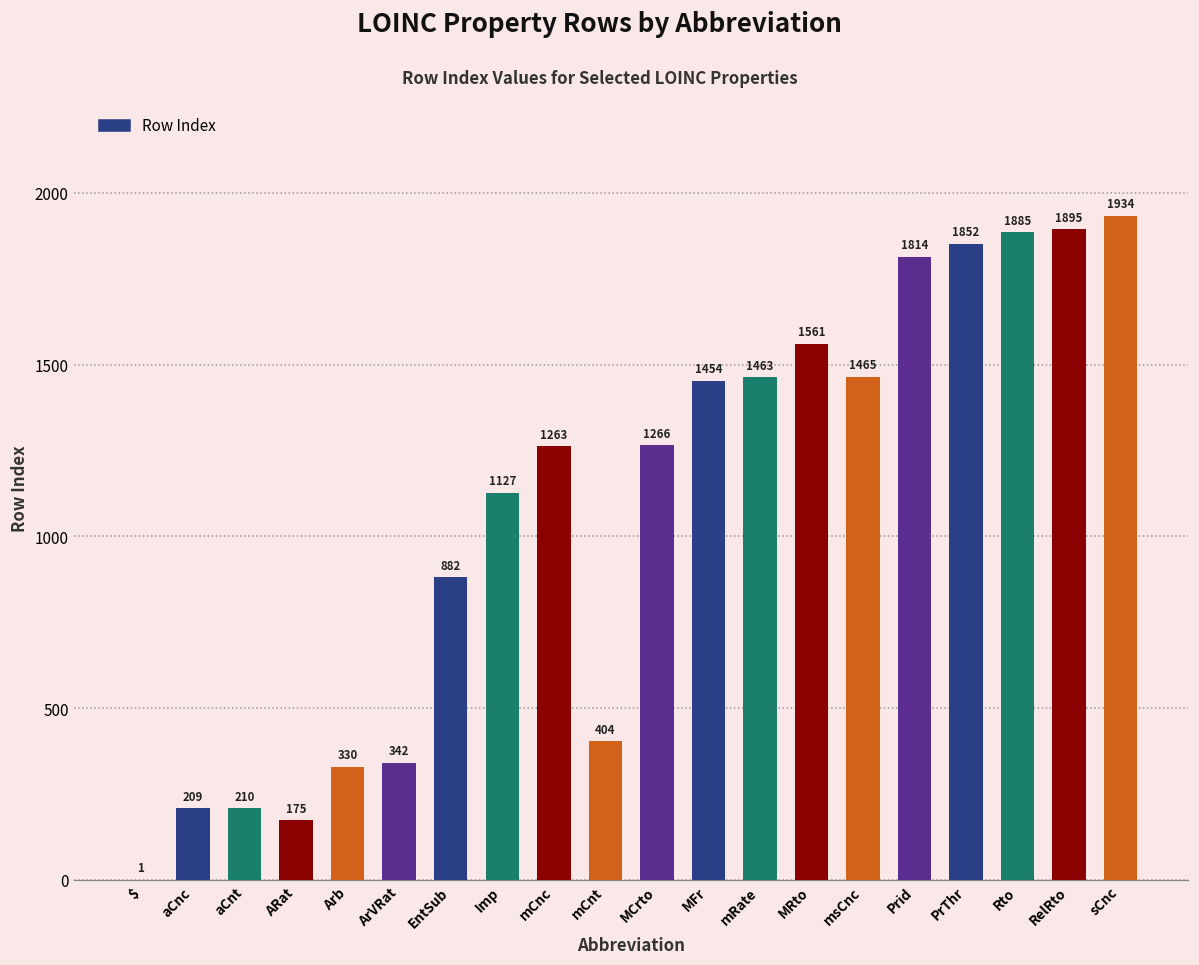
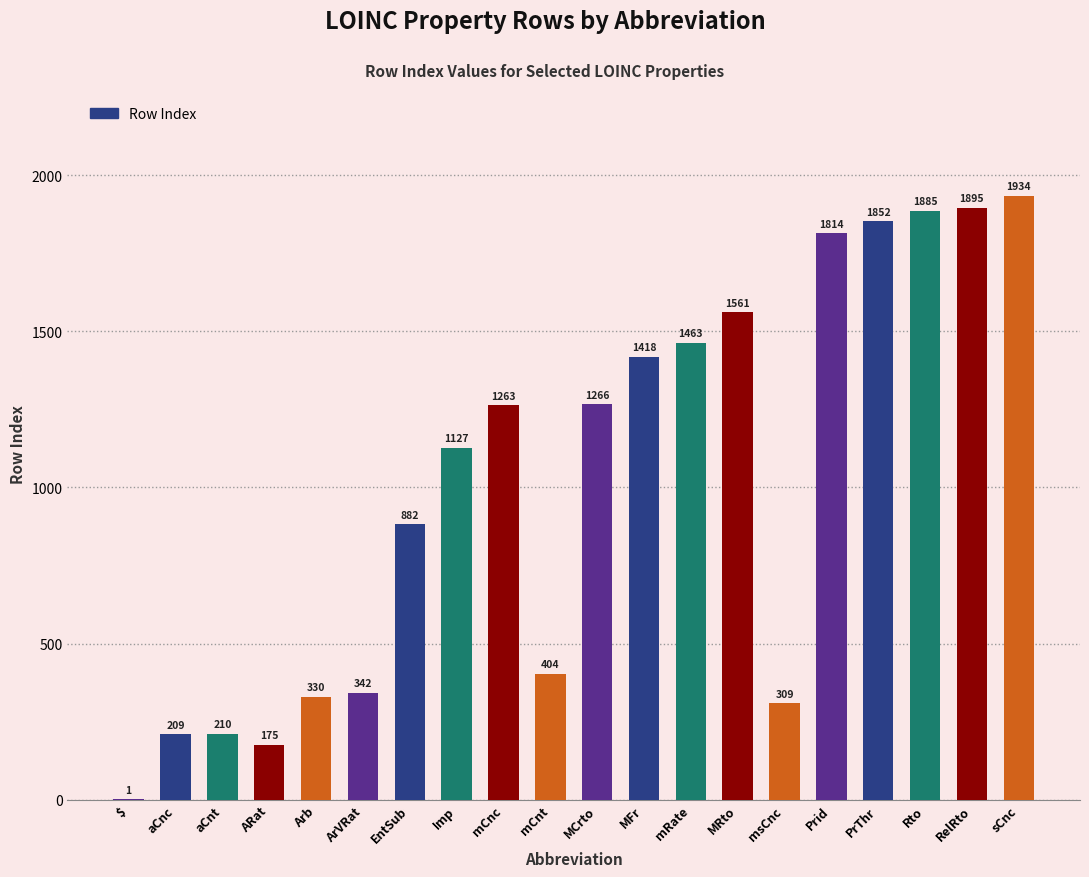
MFr: 1454 -> 1418
msCnc: 1465 -> 309
